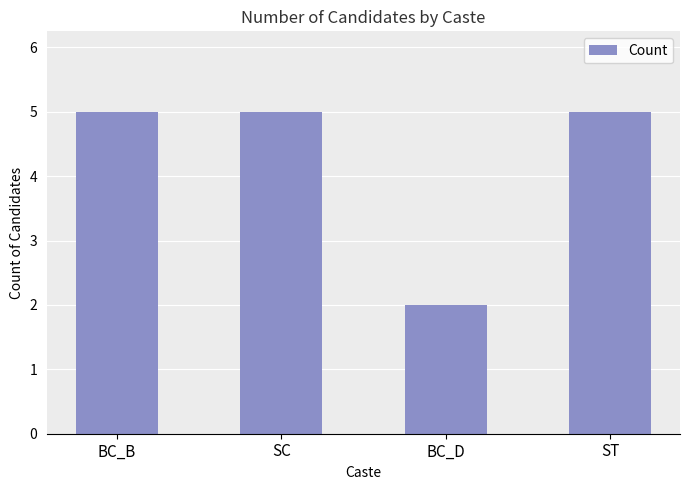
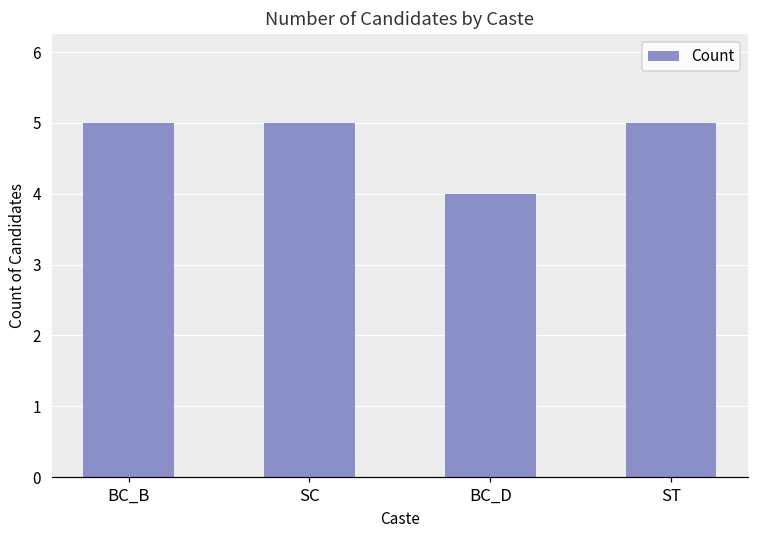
BC_D: 2 -> 4
